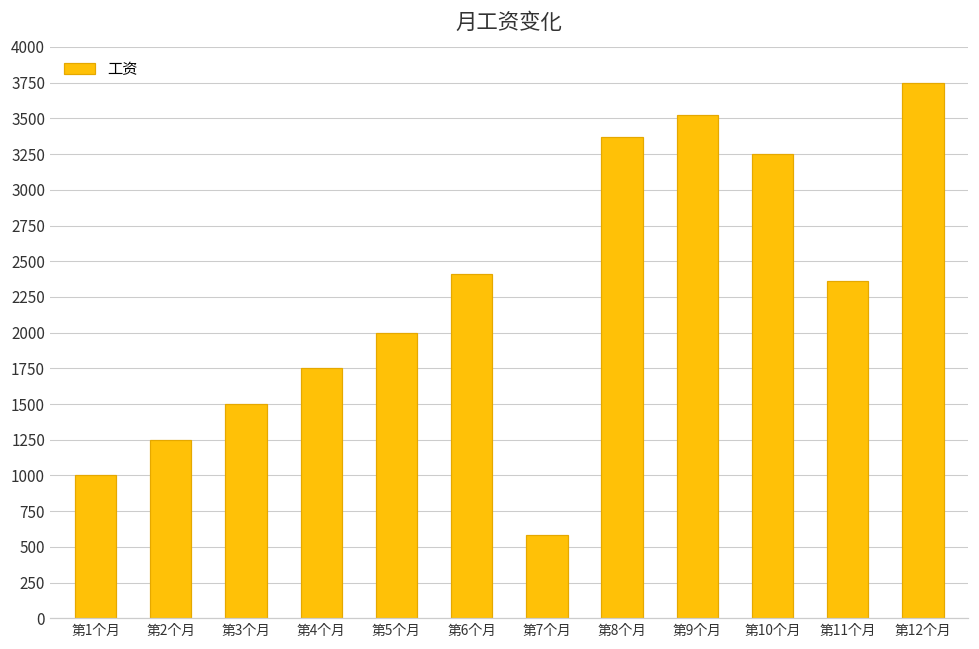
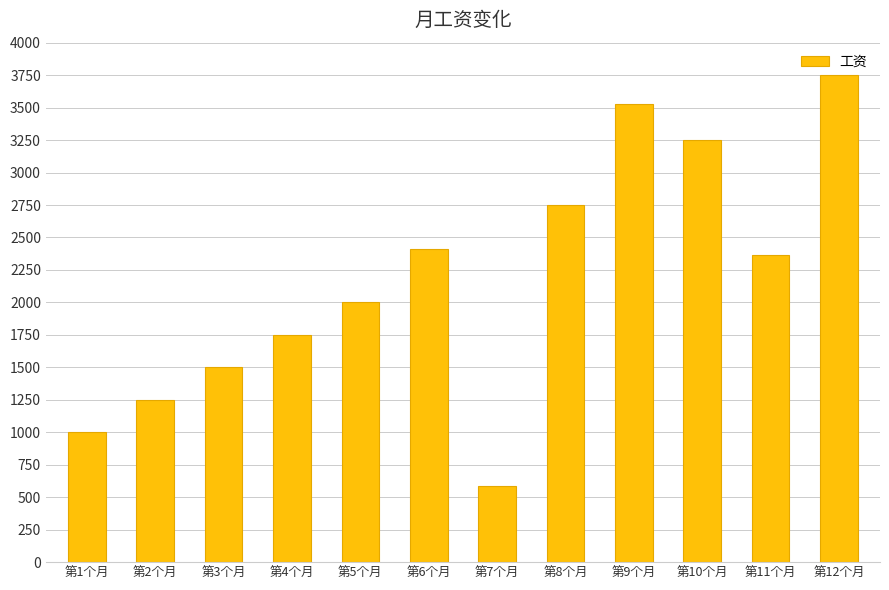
第8个月: 3370 -> 2750
